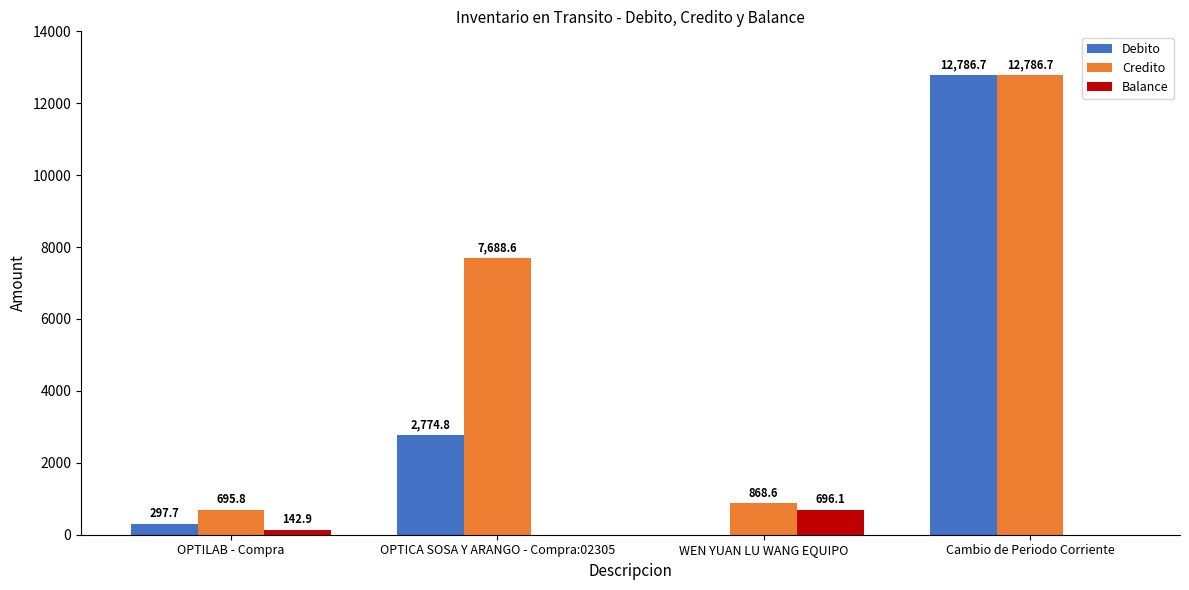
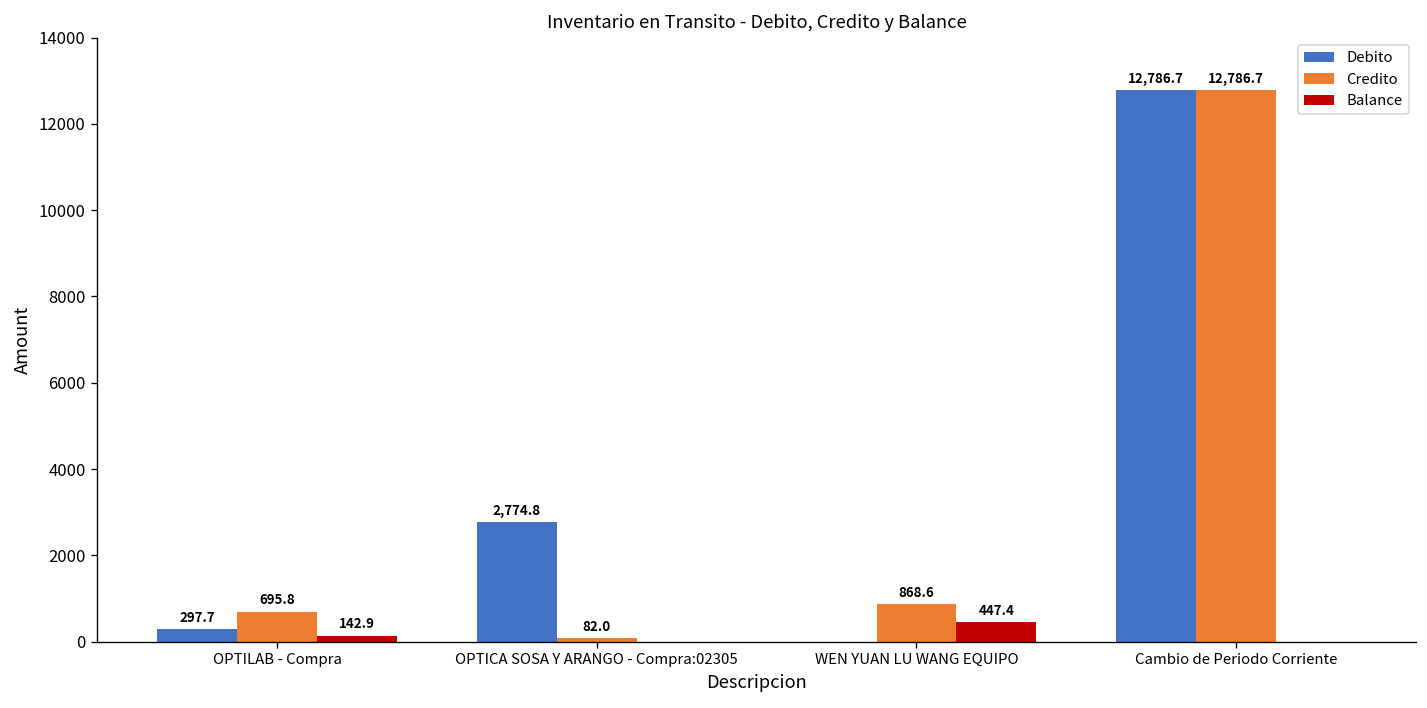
Credito, OPTICA SOSA Y ARANGO - Compra:02305: 7,688.6 -> 82.0
Balance, WEN YUAN LU WANG EQUIPO: 696.1 -> 447.4
